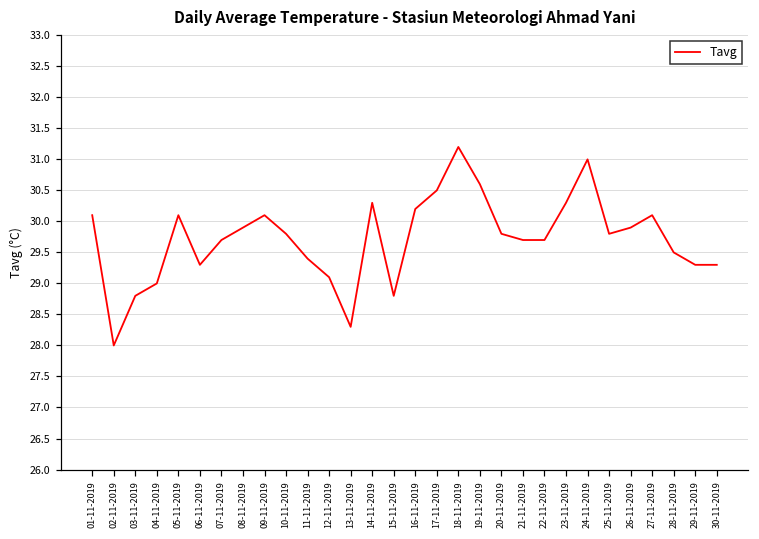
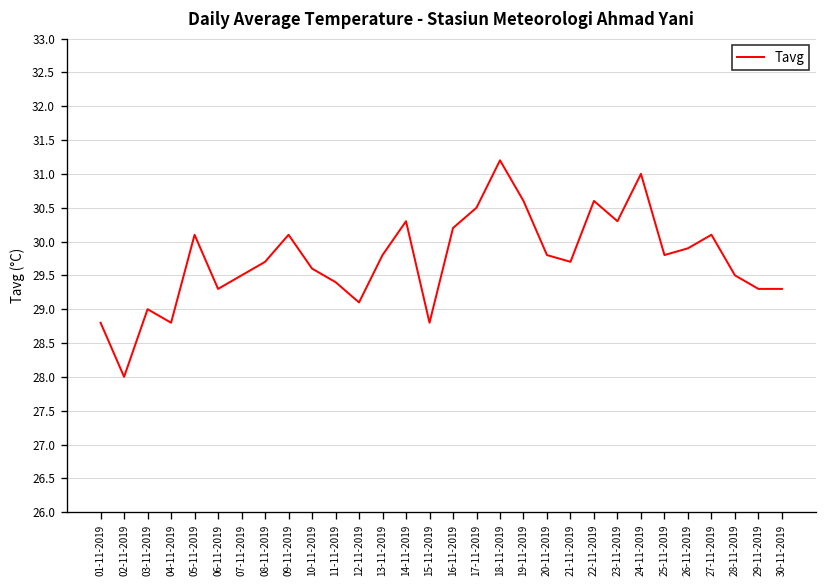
01-11-2019: 30.1 -> 28.8
03-11-2019: 28.8 -> 29.0
04-11-2019: 29.0 -> 28.8
07-11-2019: 29.7 -> 29.5
08-11-2019: 29.9 -> 29.7
10-11-2019: 29.8 -> 29.6
13-11-2019: 28.3 -> 29.8
22-11-2019: 29.7 -> 30.6
